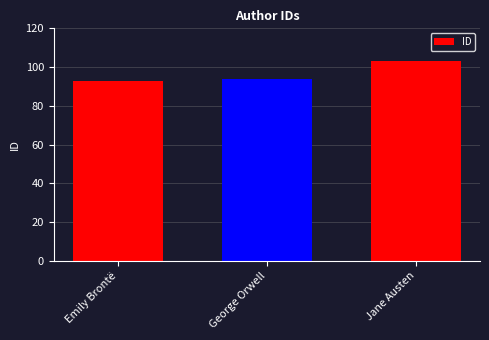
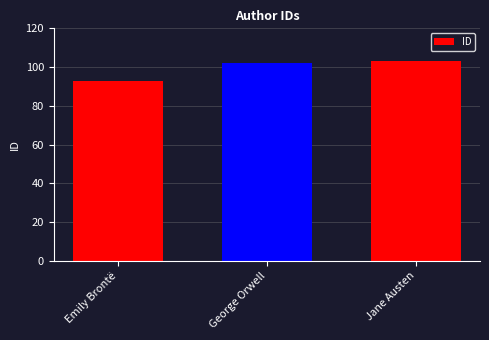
George Orwell: 94 -> 102
